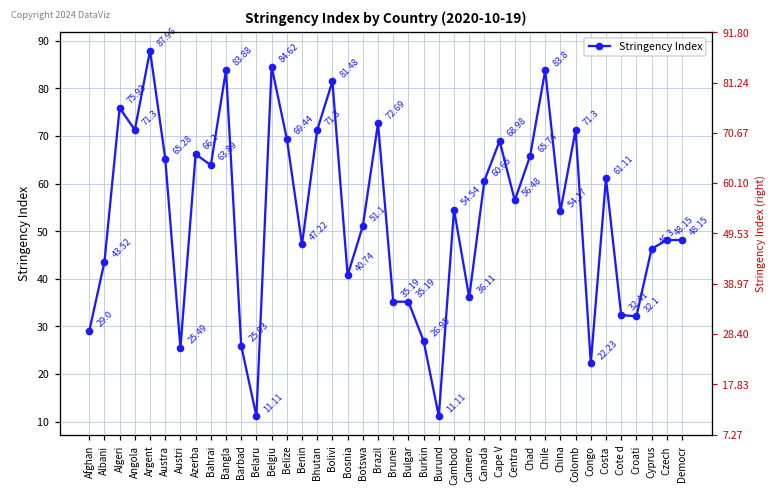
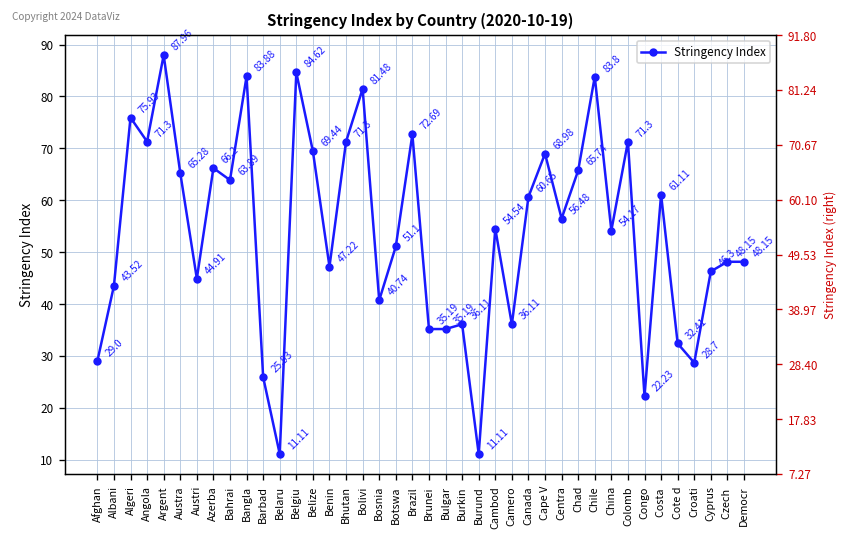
Austri: 25.49 -> 44.91
Burkin: 26.95 -> 36.11
Croati: 32.1 -> 28.7
